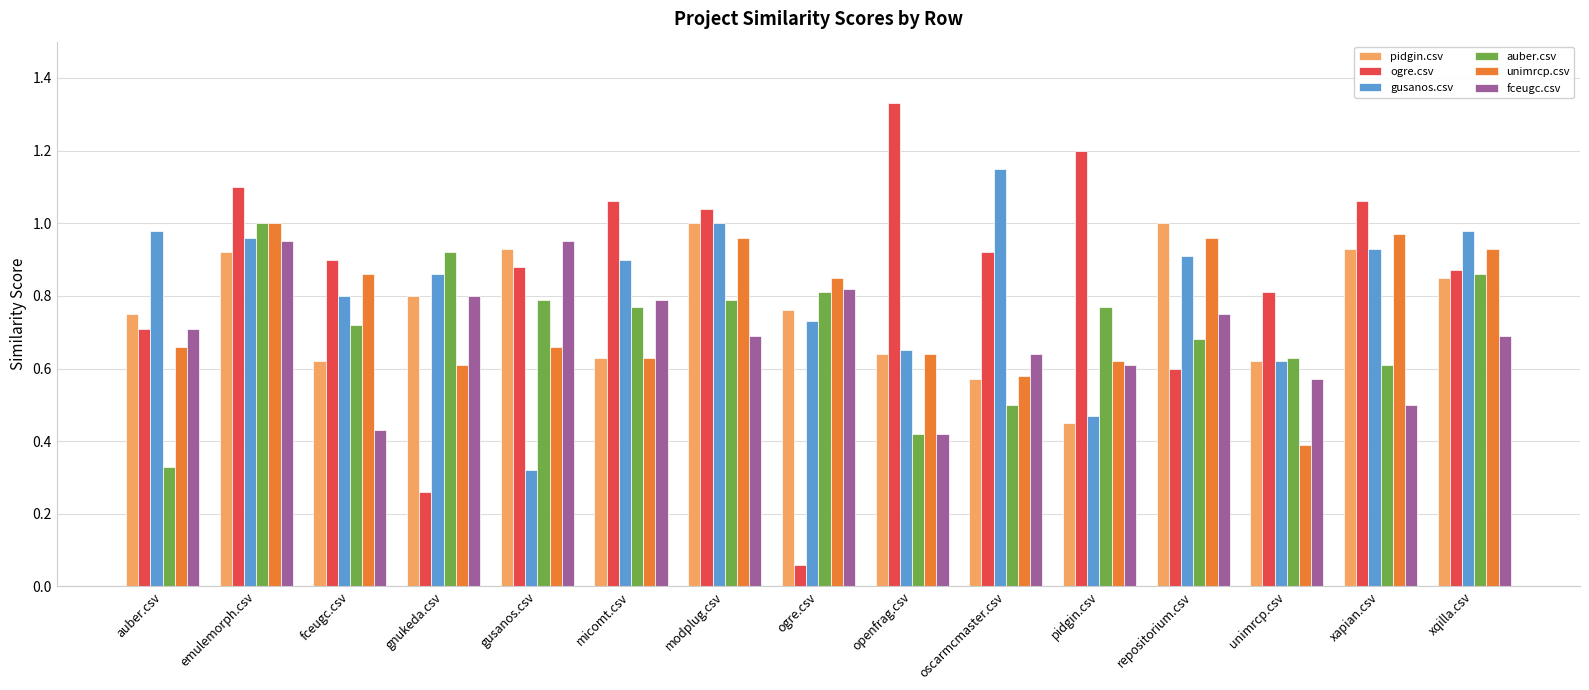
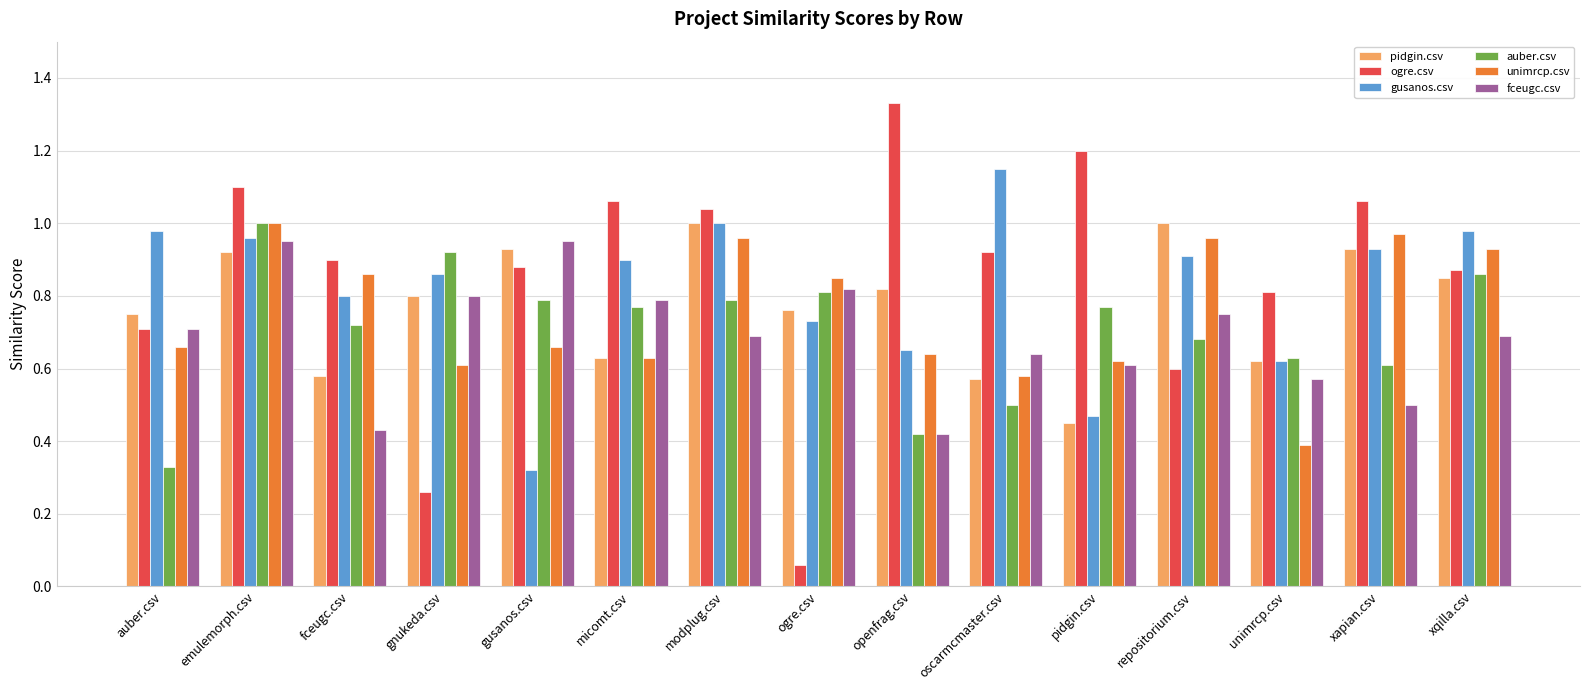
pidgin.csv, fceugc.csv: 0.62 -> 0.58
pidgin.csv, openfrag.csv: 0.64 -> 0.82
